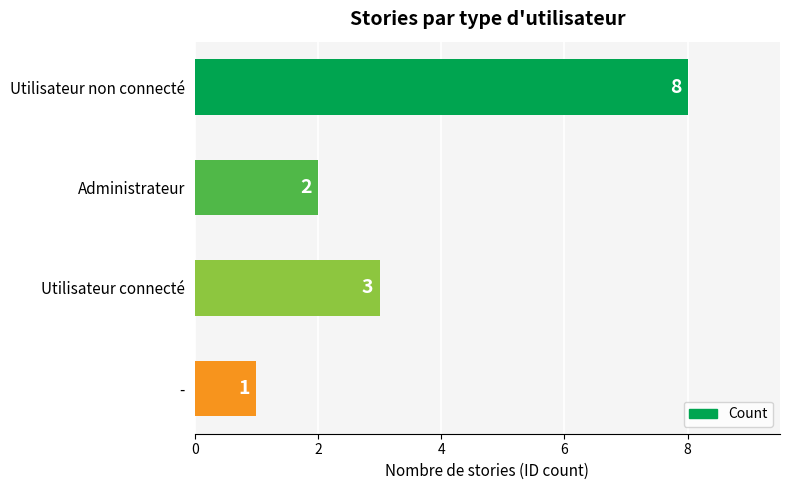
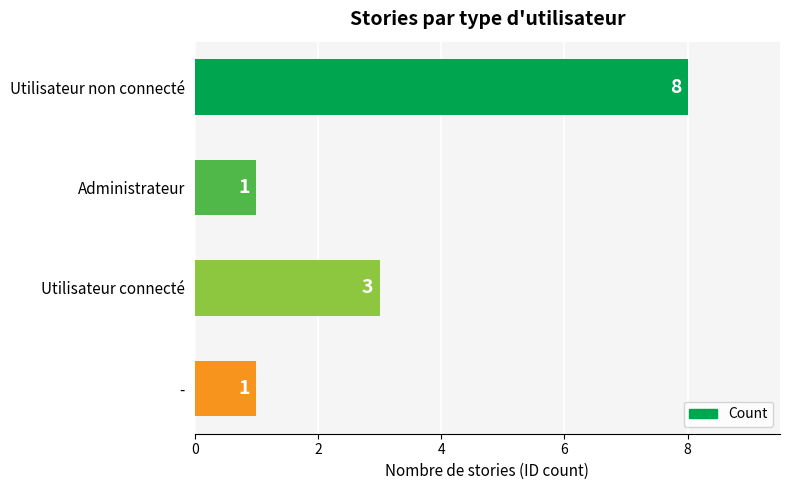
Administrateur: 2 -> 1
